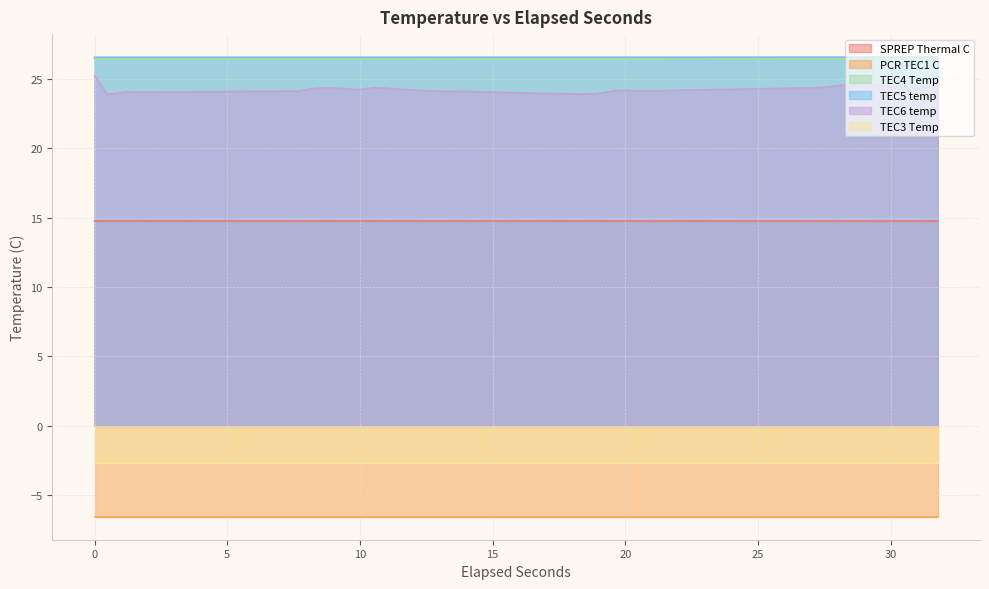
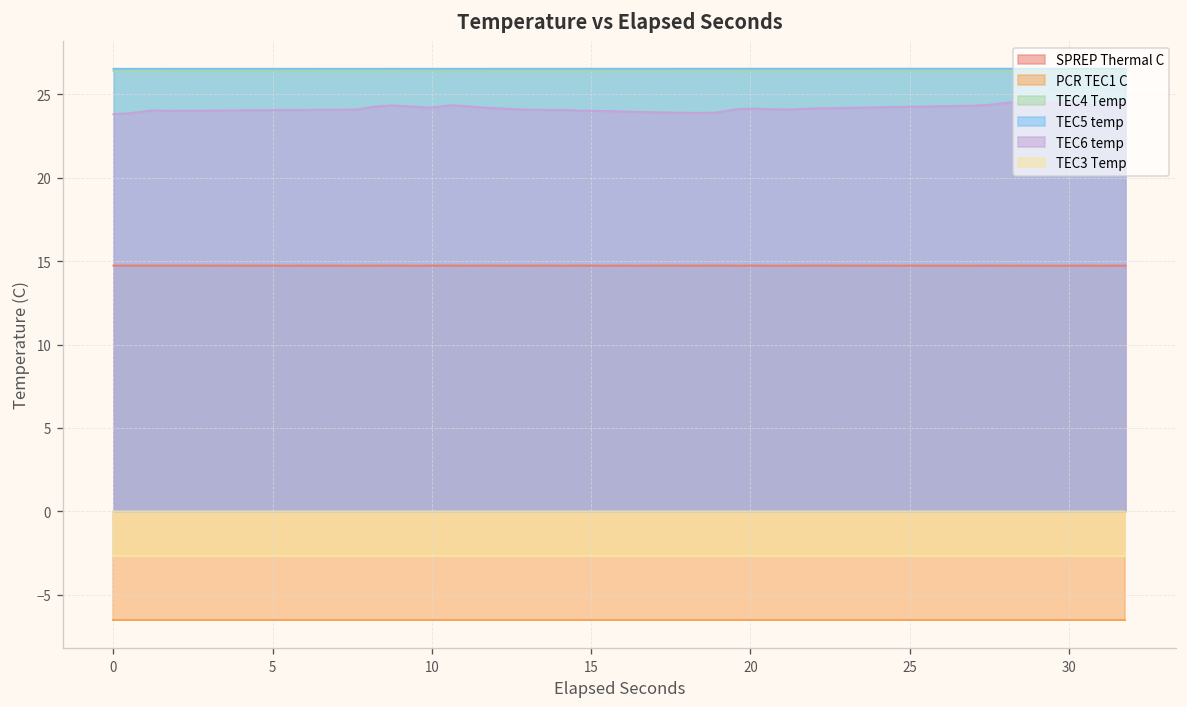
TEC6 temp, 0: 25.2 -> 23.8
